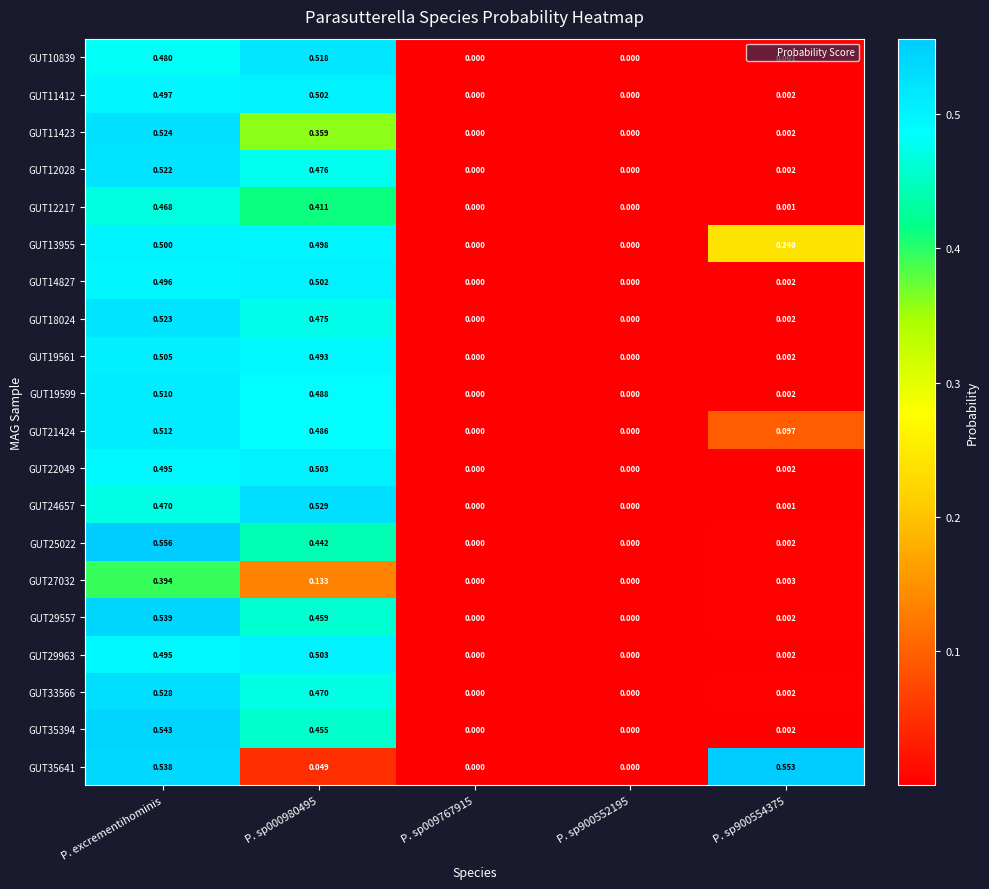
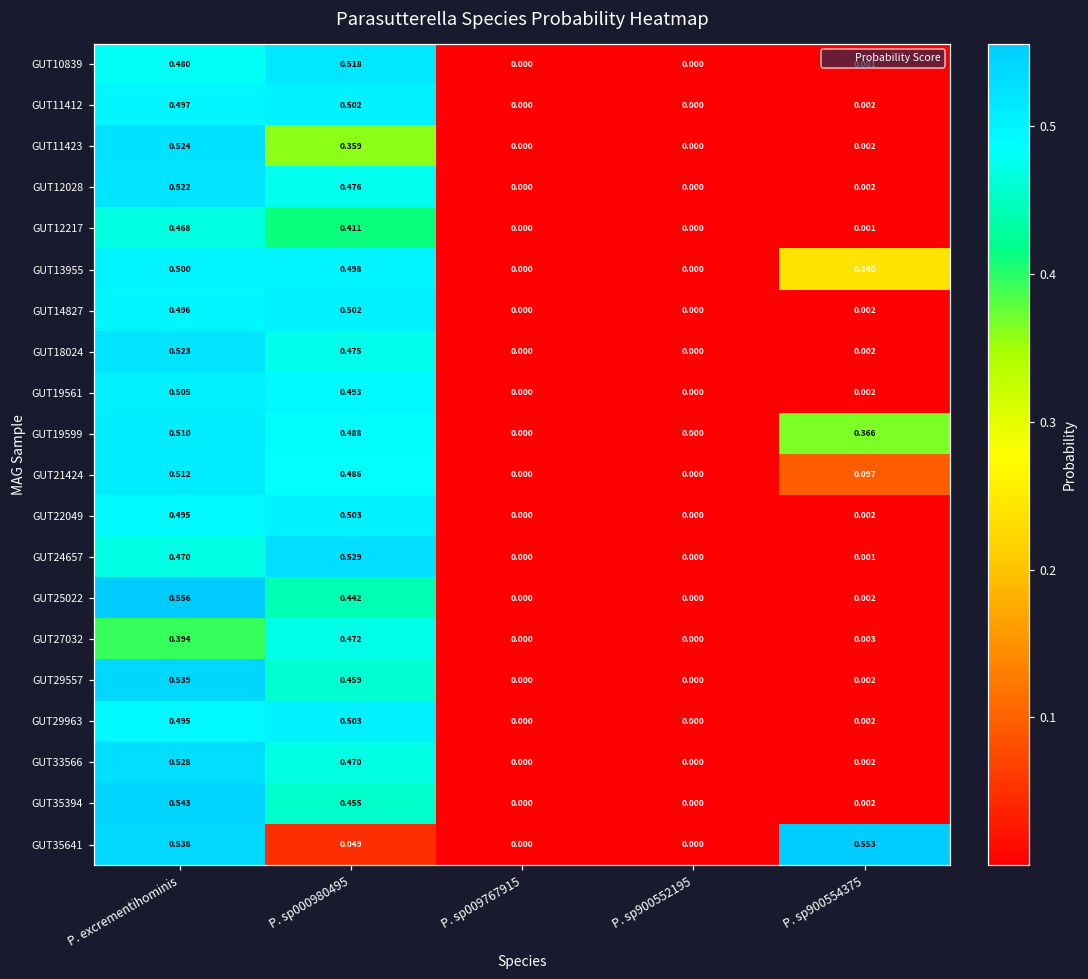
GUT19599, P. sp900554375: 0.002 -> 0.366
GUT27032, P. sp000980495: 0.133 -> 0.472
